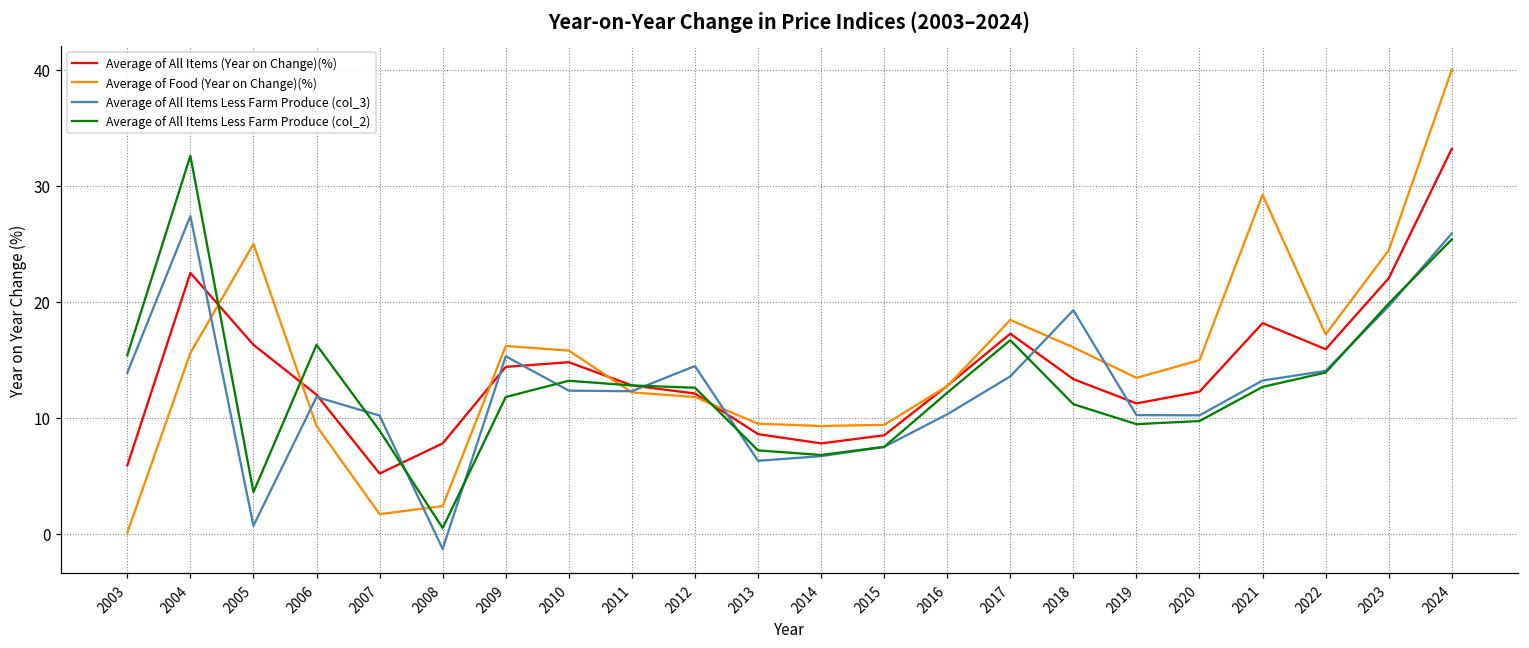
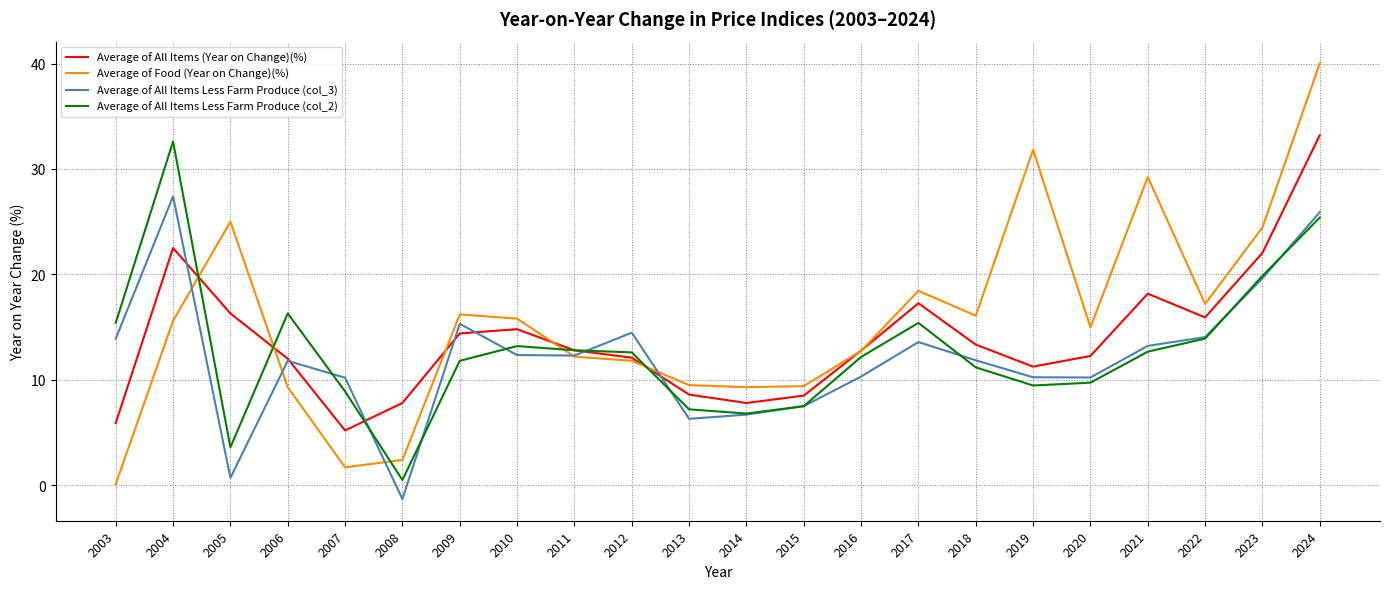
Average of All Items Less Farm Produce (col_2), 2017: 16.7 -> 15.4
Average of All Items Less Farm Produce (col_3), 2018: 19.3 -> 11.9
Average of Food (Year on Change)(%), 2019: 13.5 -> 31.8
